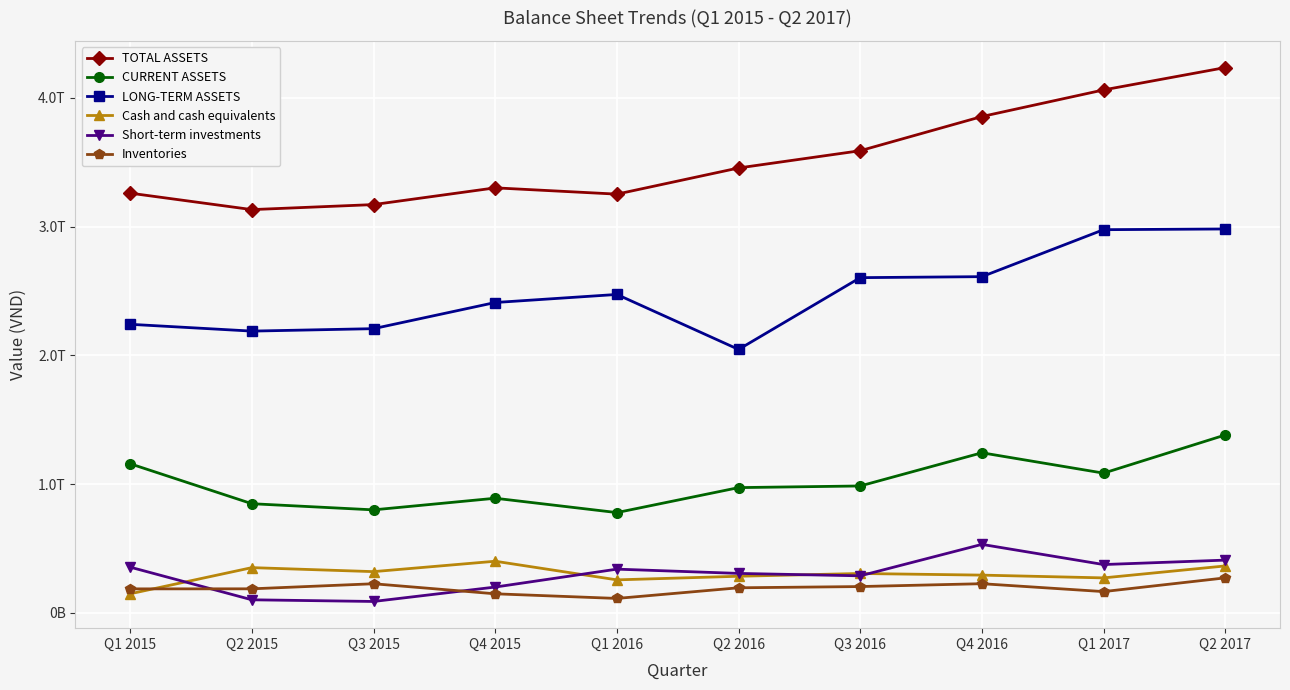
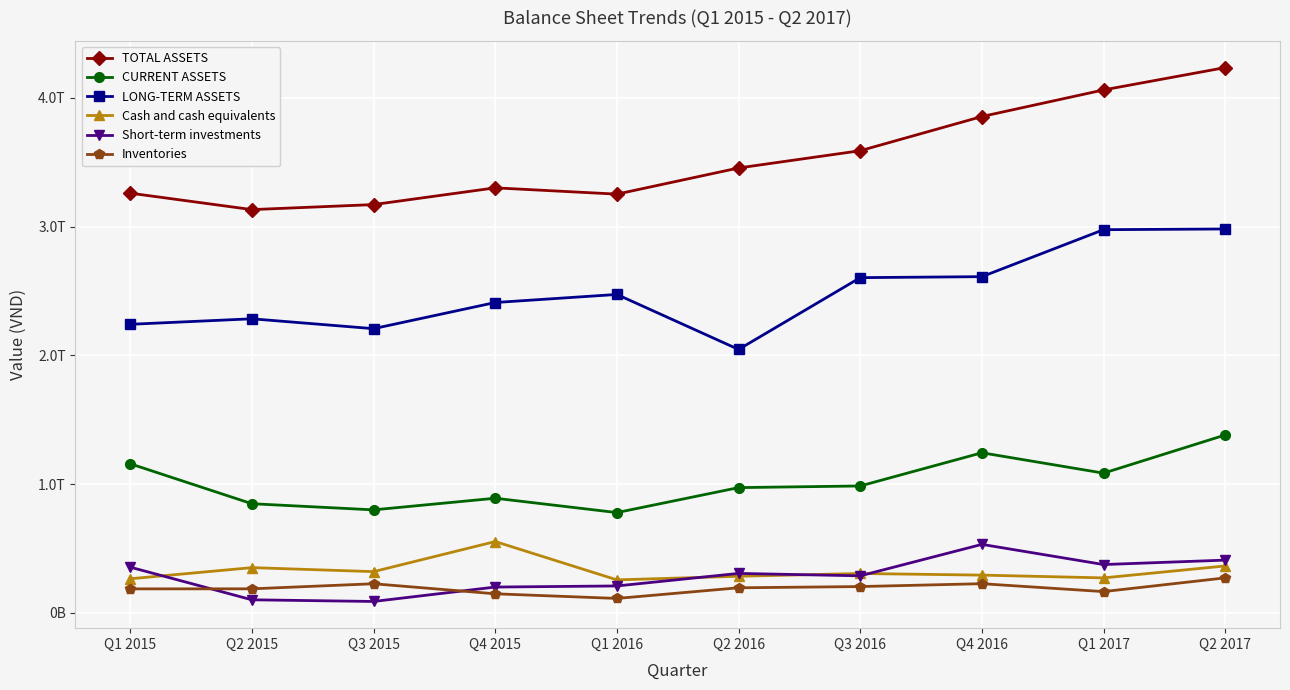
Cash and cash equivalents, Q1 2015: 0.15T -> 0.26T
LONG-TERM ASSETS, Q2 2015: 2.19T -> 2.28T
Cash and cash equivalents, Q4 2015: 0.40T -> 0.55T
Short-term investments, Q1 2016: 0.34T -> 0.21T
